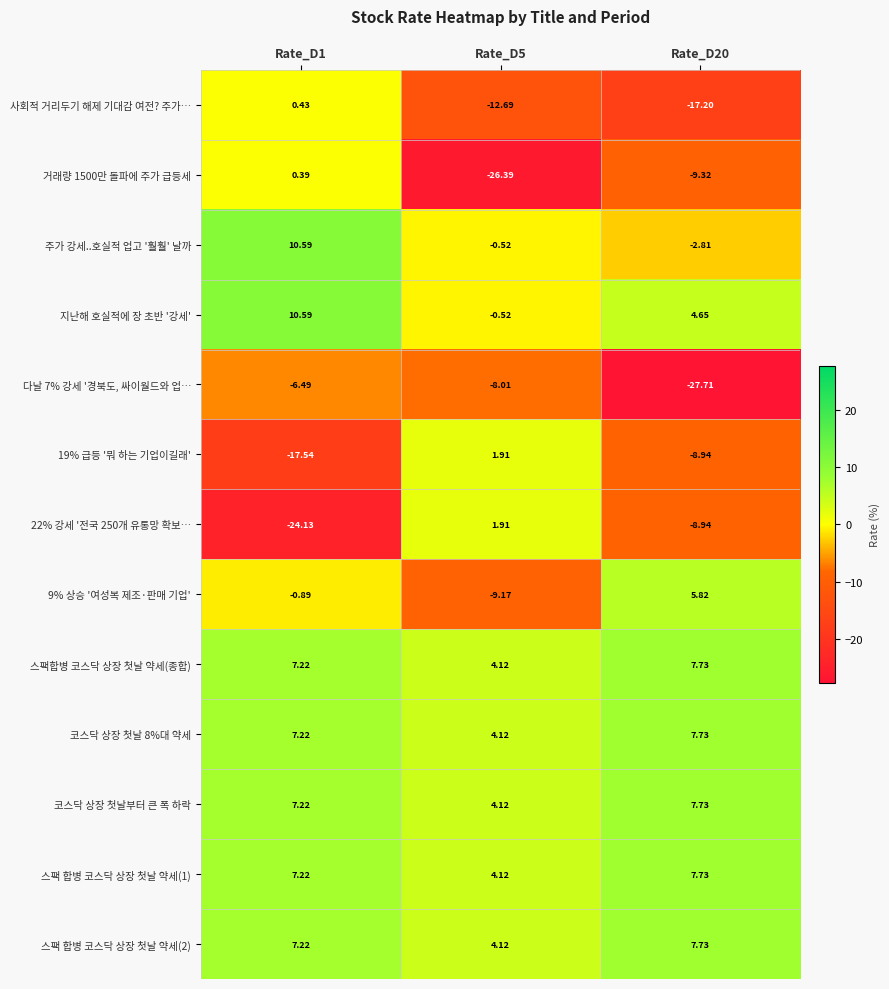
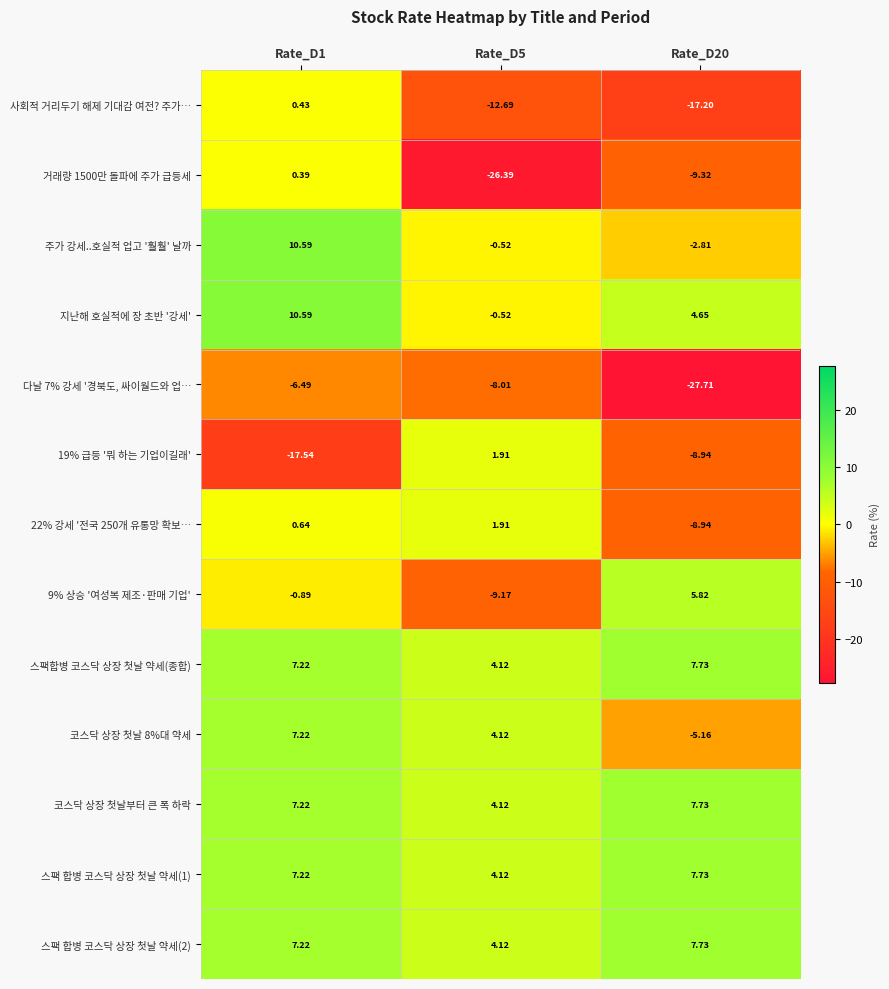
22% 강세 '전국 250개 유통망 확보…, Rate_D1: -24.13 -> 0.64
코스닥 상장 첫날 8%대 약세, Rate_D20: 7.73 -> -5.16
